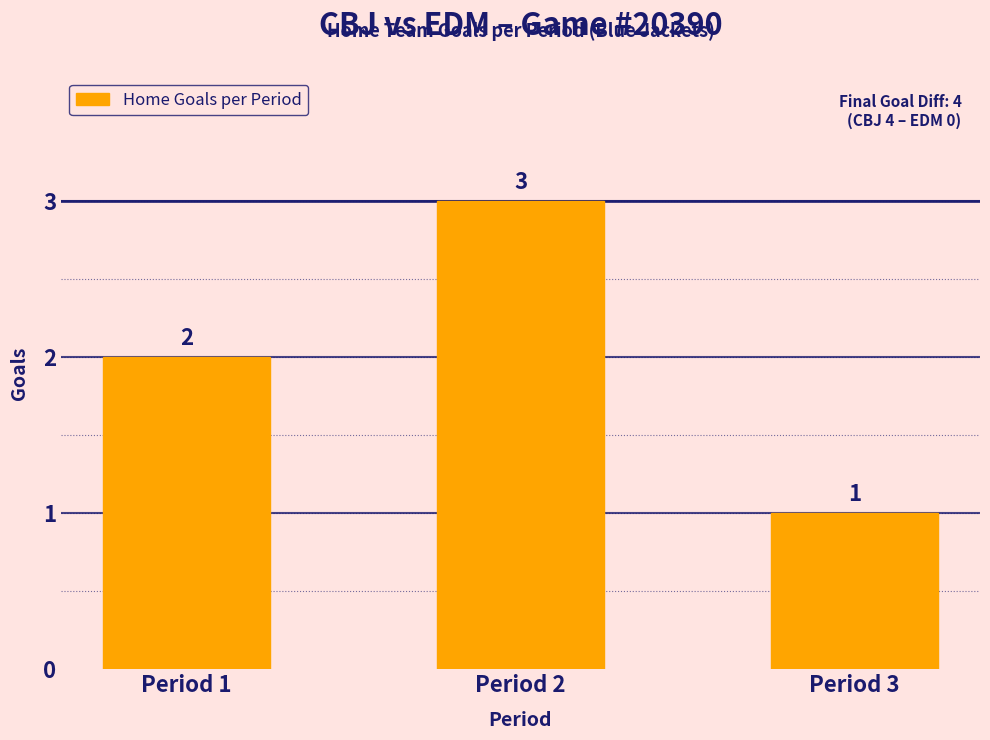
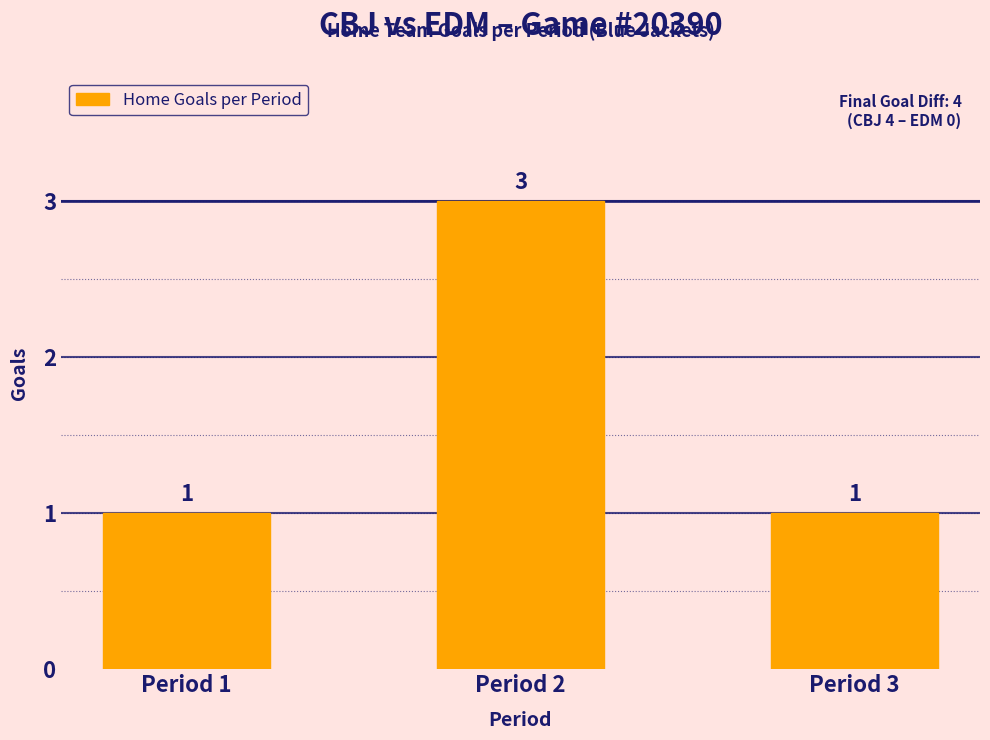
Period 1: 2 -> 1
